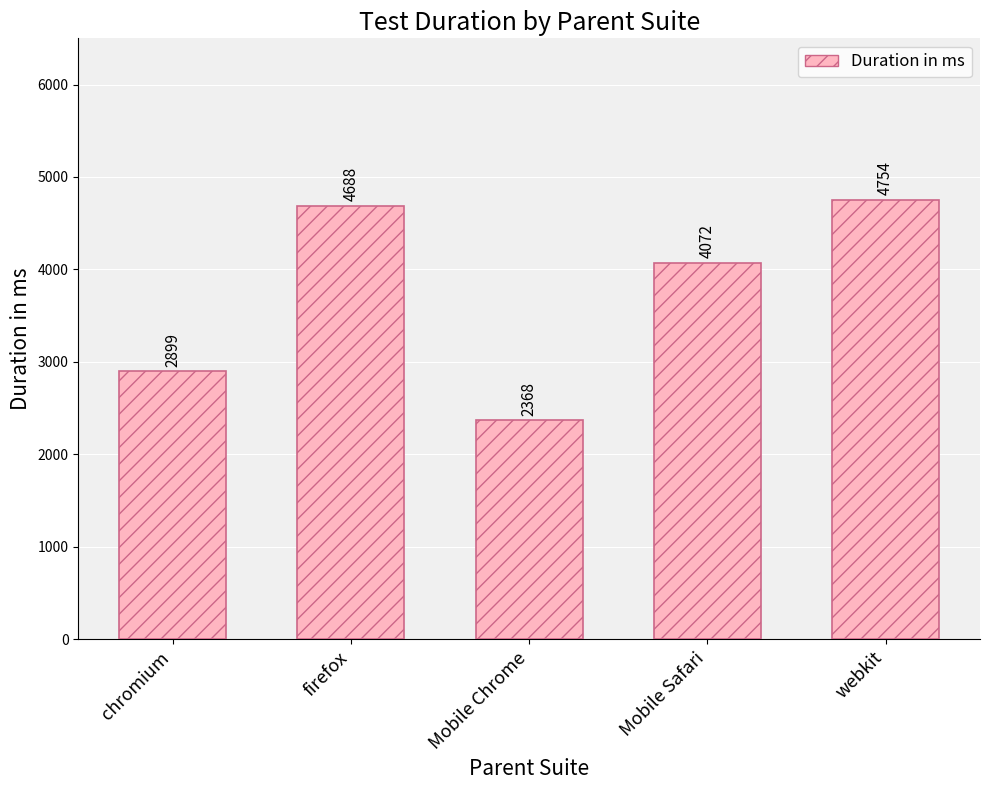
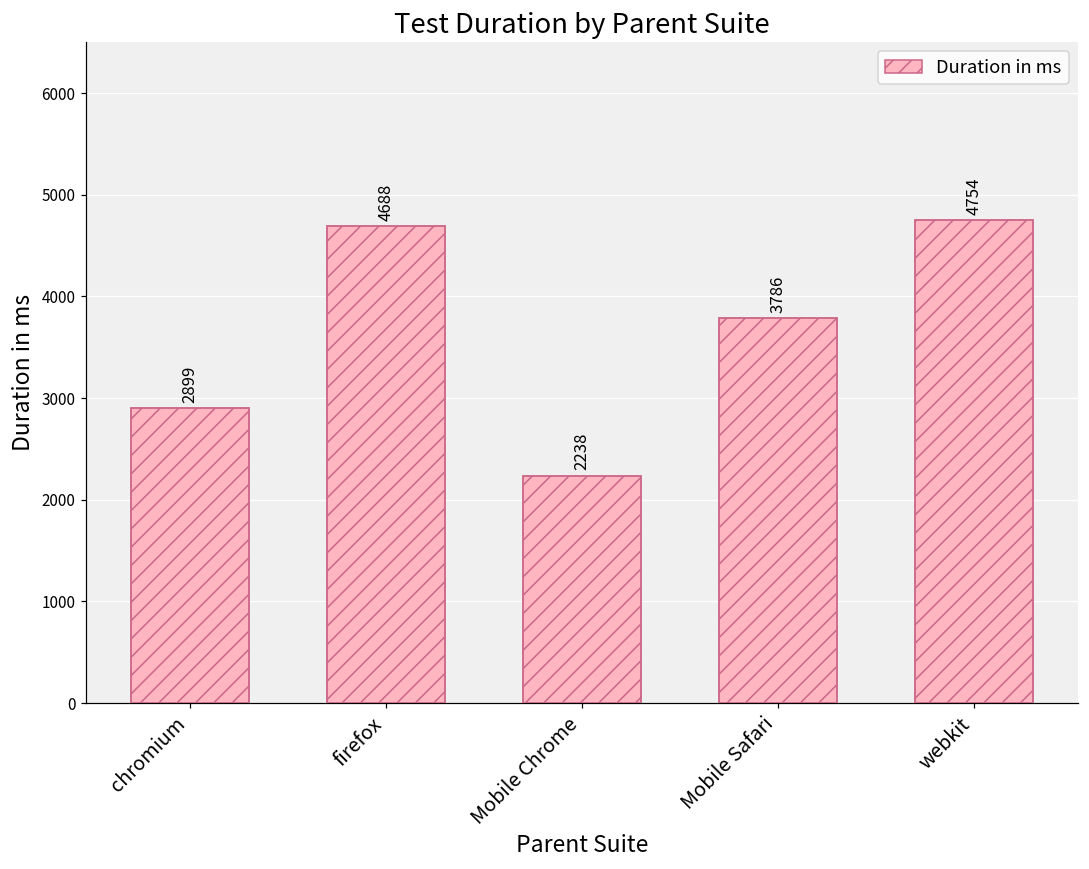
Mobile Chrome: 2368 -> 2238
Mobile Safari: 4072 -> 3786
